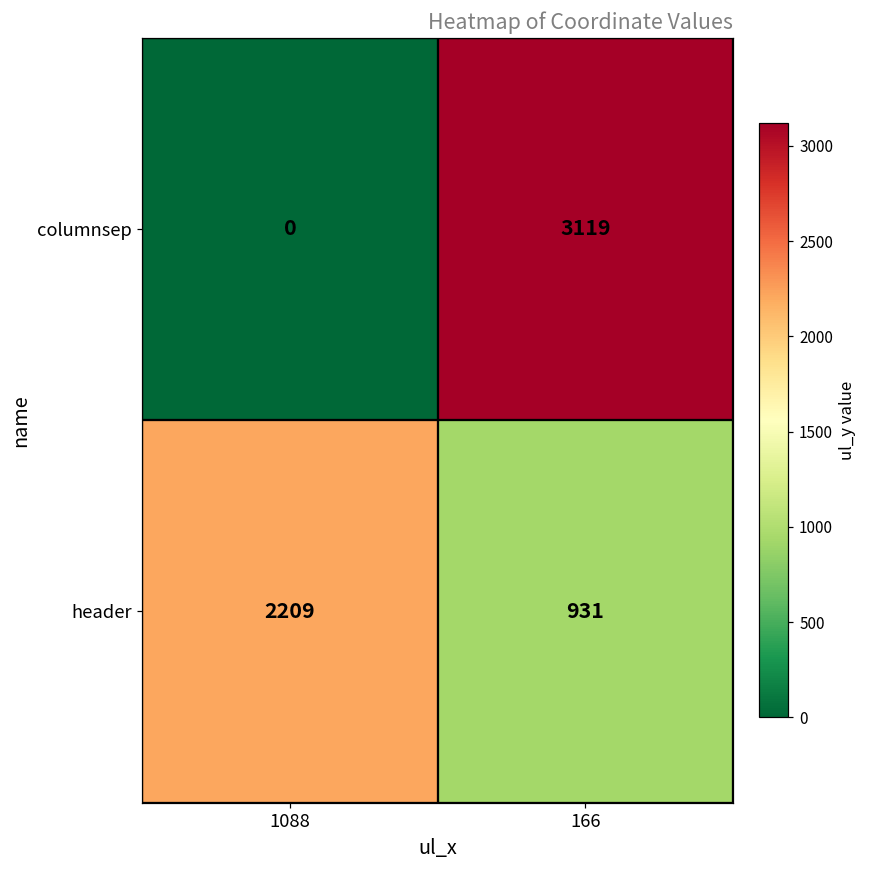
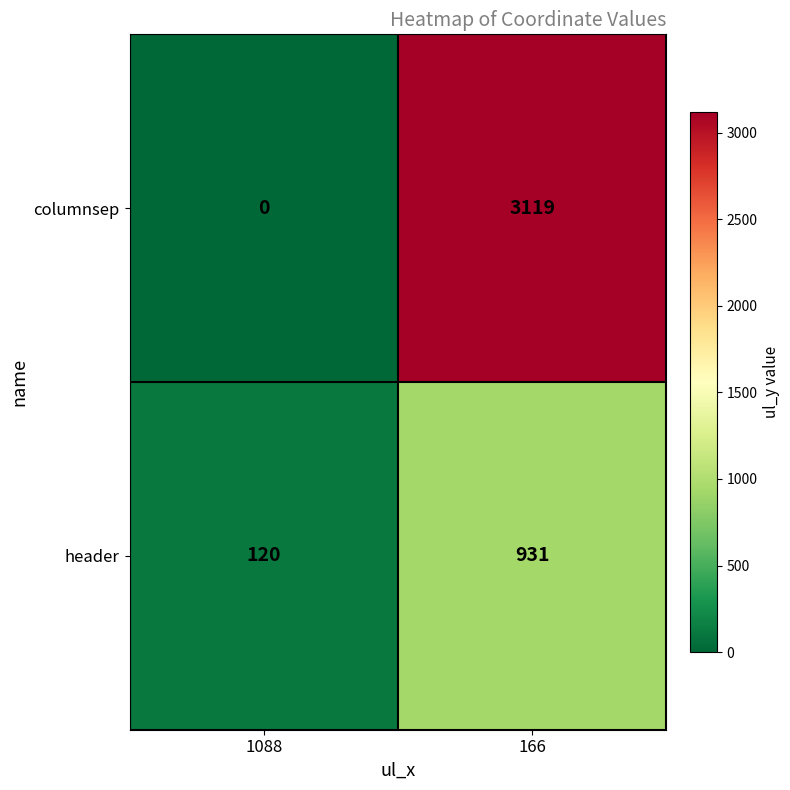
header, 1088: 2209 -> 120
